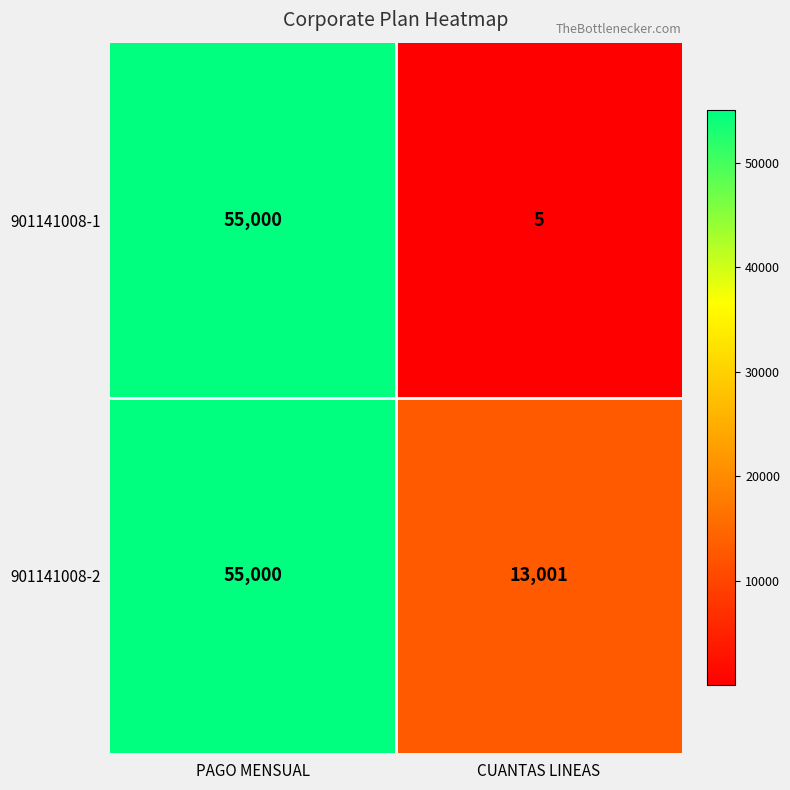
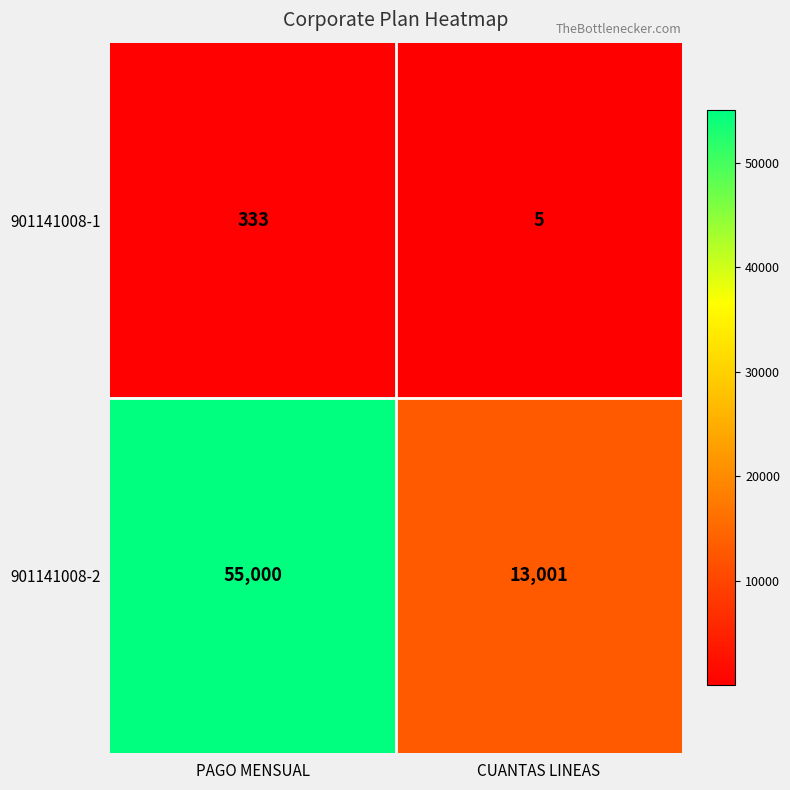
901141008-1, PAGO MENSUAL: 55,000 -> 333
